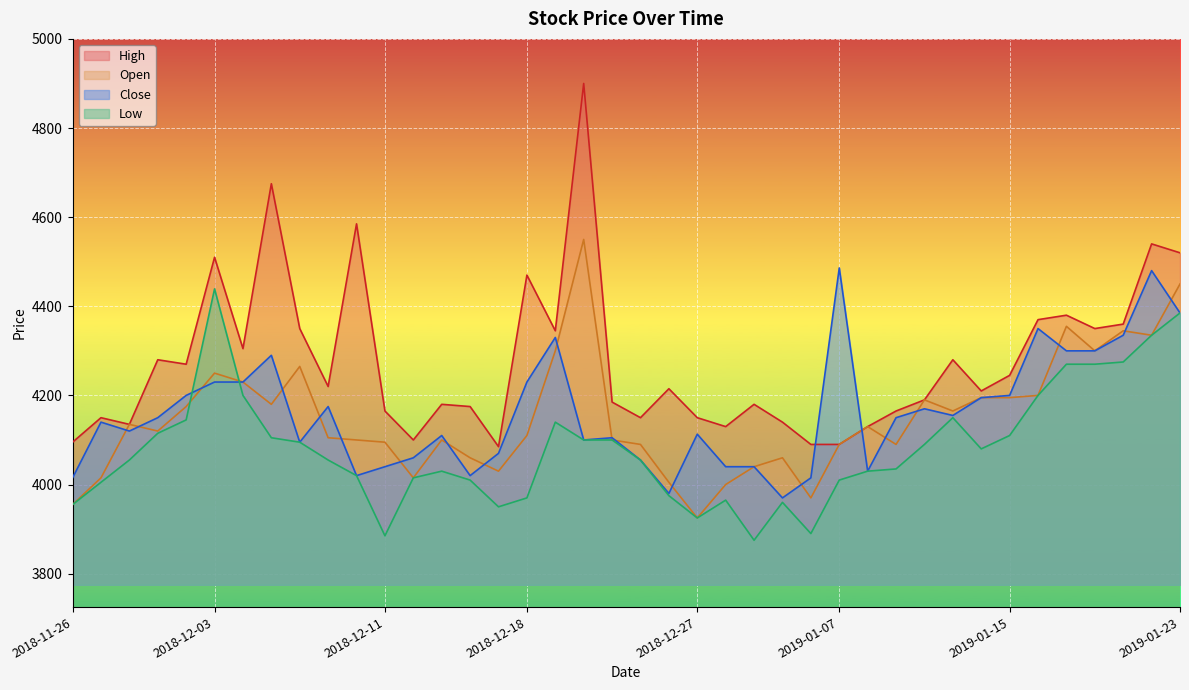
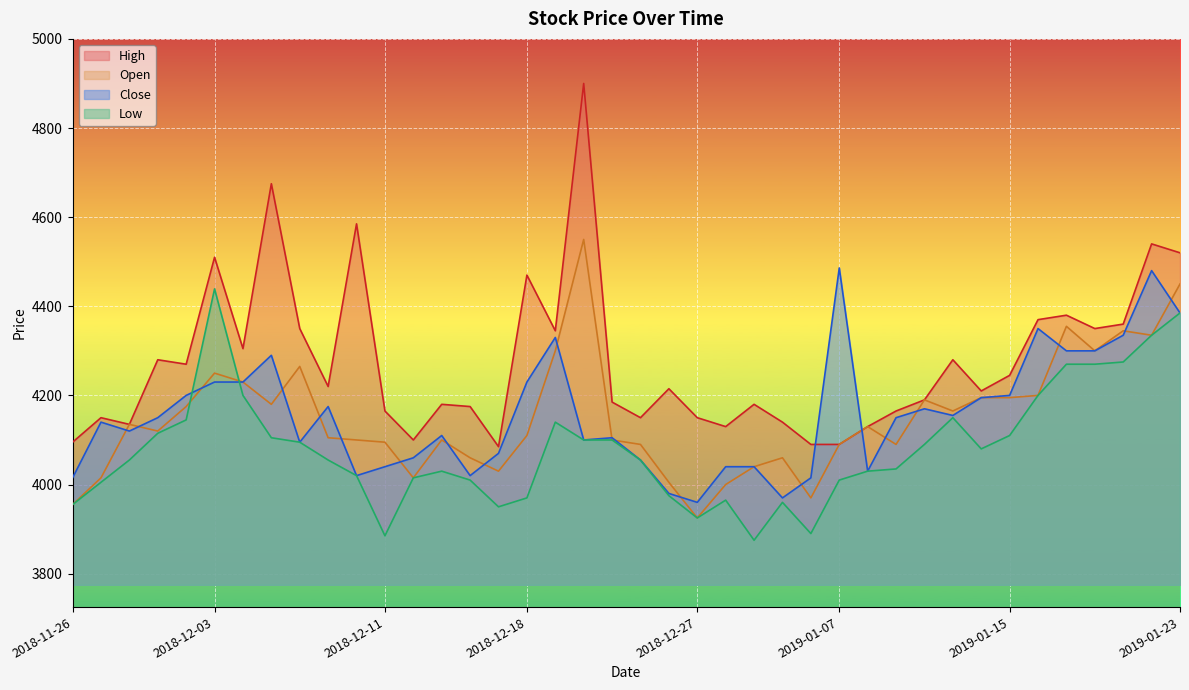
Close, 2018-12-27: 4110 -> 3960
